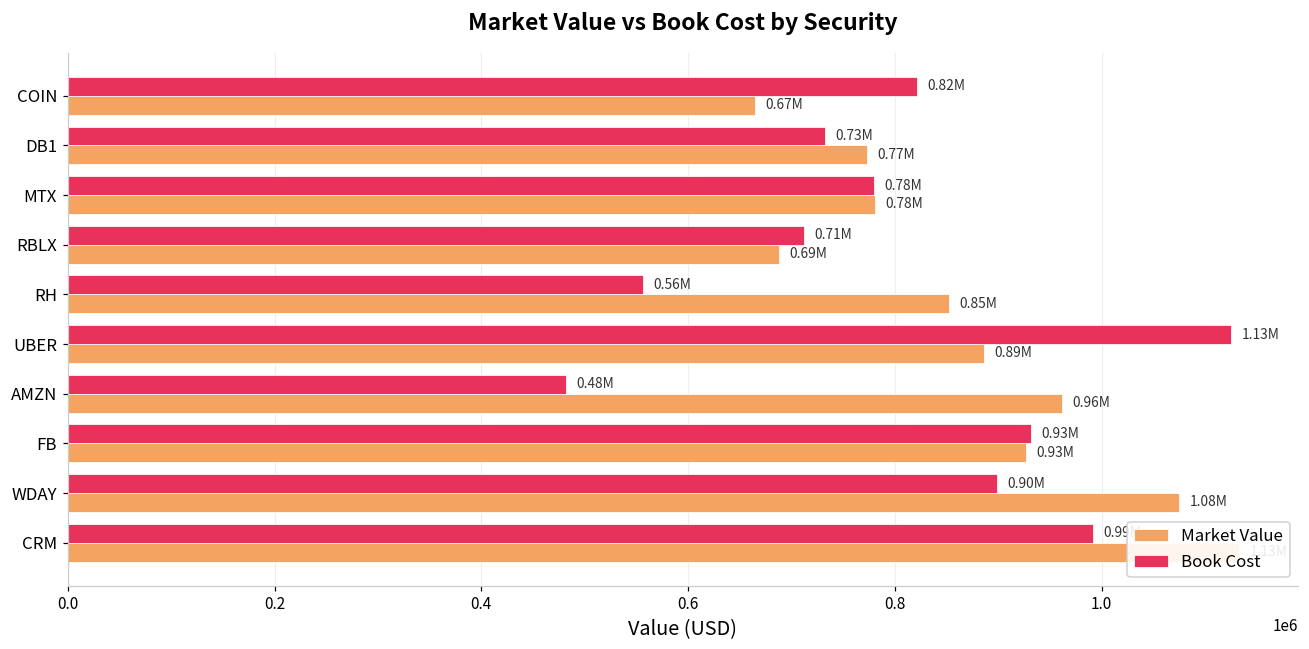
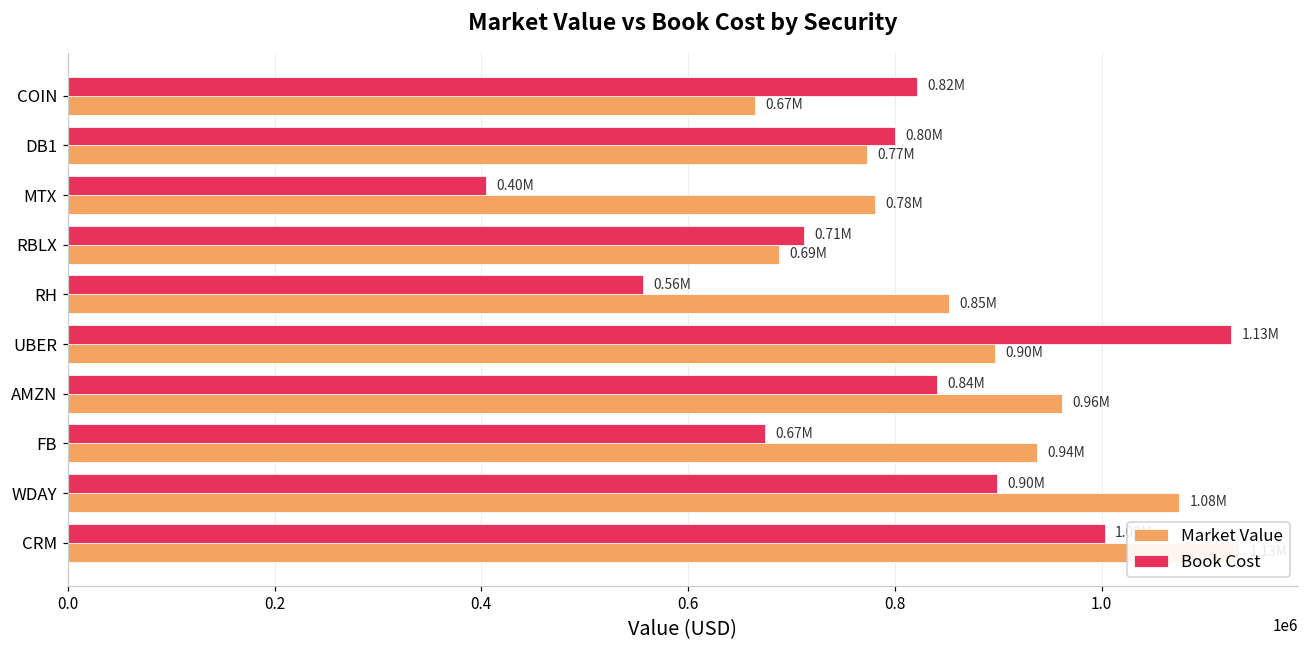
Book Cost, DB1: 0.73M -> 0.80M
Book Cost, MTX: 0.78M -> 0.40M
Market Value, UBER: 0.89M -> 0.90M
Book Cost, AMZN: 0.48M -> 0.84M
Book Cost, FB: 0.93M -> 0.67M
Market Value, FB: 0.93M -> 0.94M
Book Cost, CRM: 990000 -> 1000000
